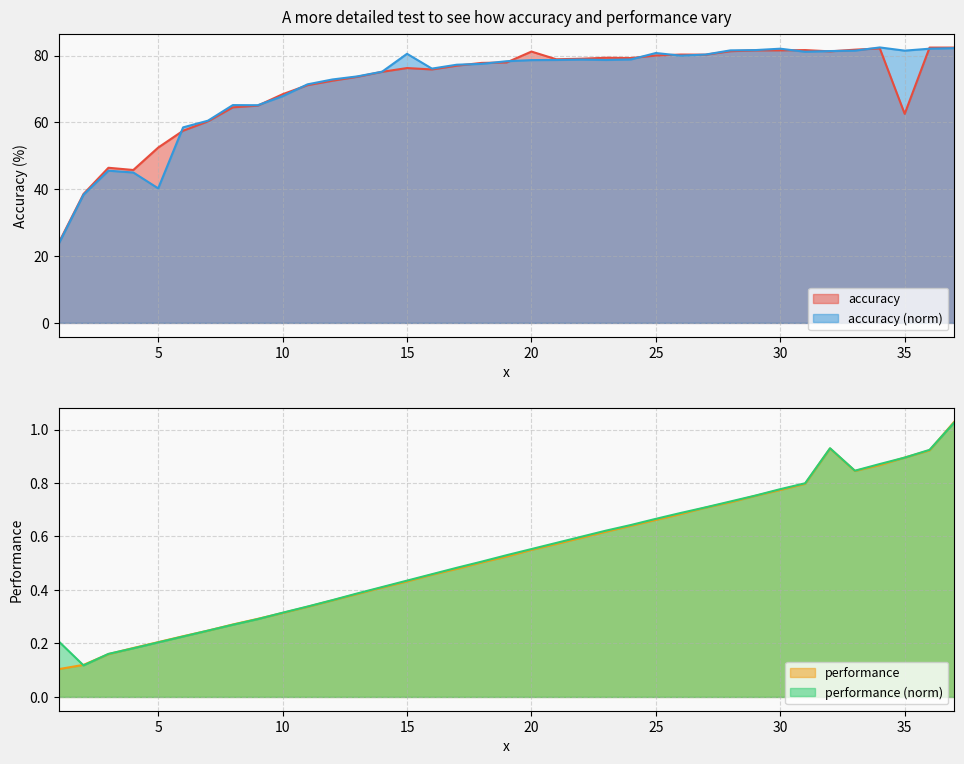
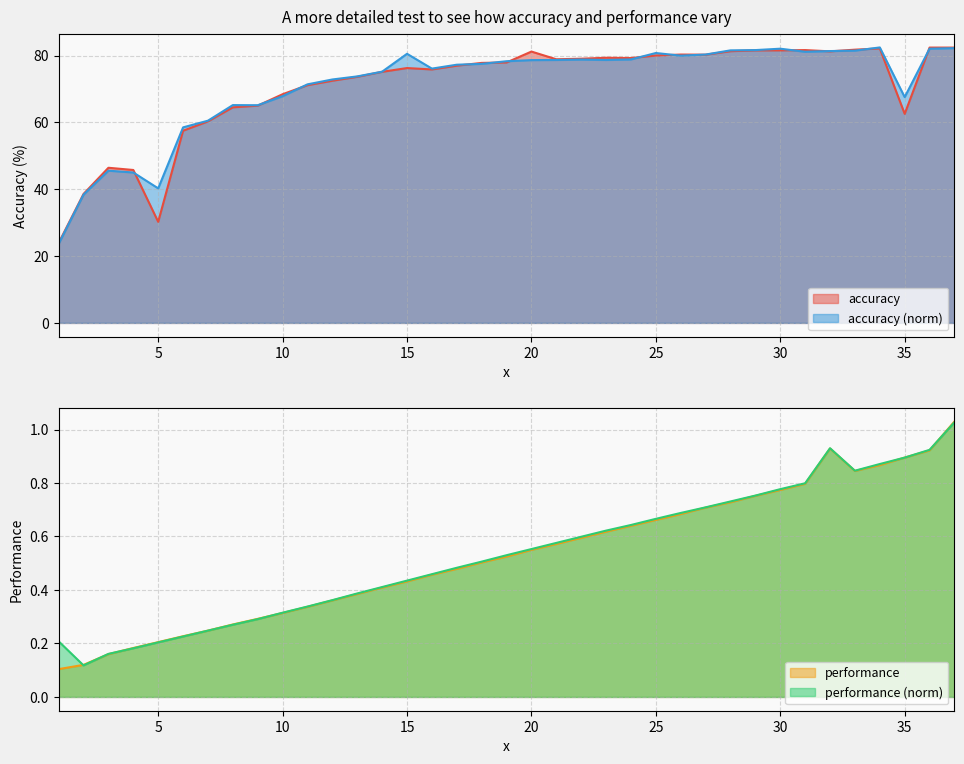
A more detailed test to see how accuracy and performance vary, accuracy, 5: 52 -> 30
A more detailed test to see how accuracy and performance vary, accuracy (norm), 35: 81 -> 68
